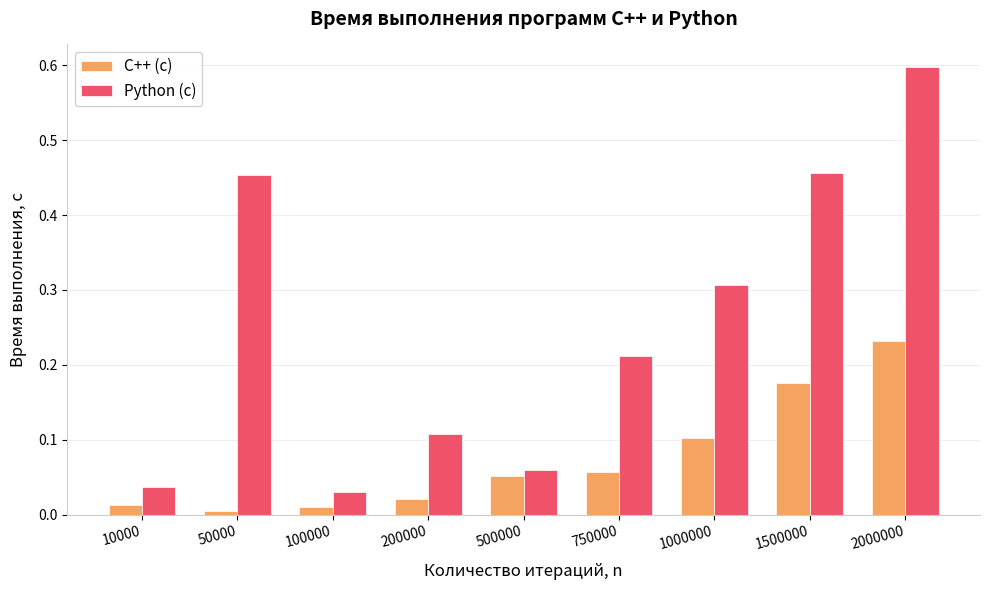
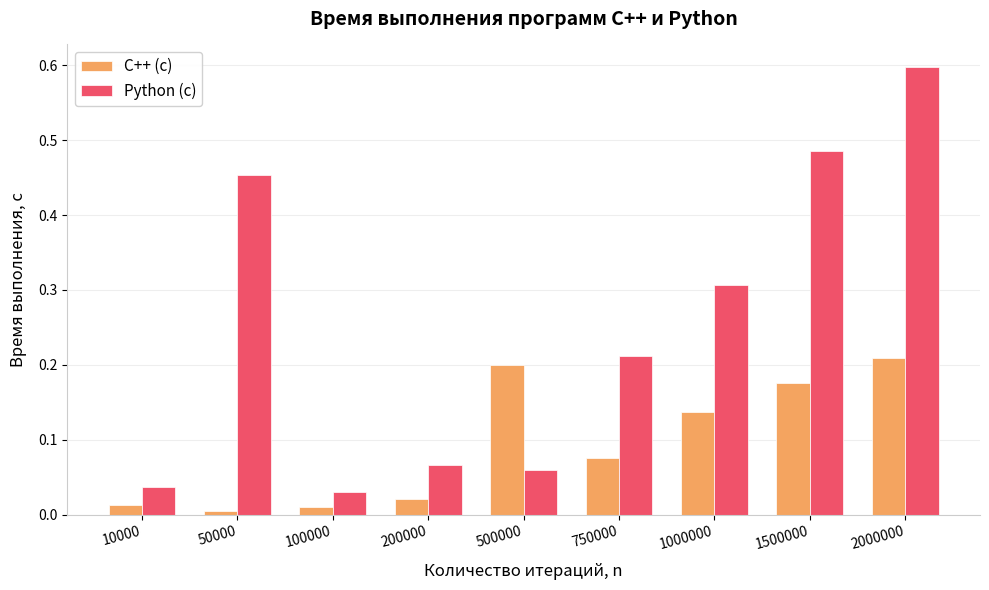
Python (с), 200000: 0.11 -> 0.07
C++ (с), 500000: 0.05 -> 0.20
C++ (с), 750000: 0.06 -> 0.08
C++ (с), 1000000: 0.10 -> 0.14
Python (с), 1500000: 0.46 -> 0.49
C++ (с), 2000000: 0.23 -> 0.21
